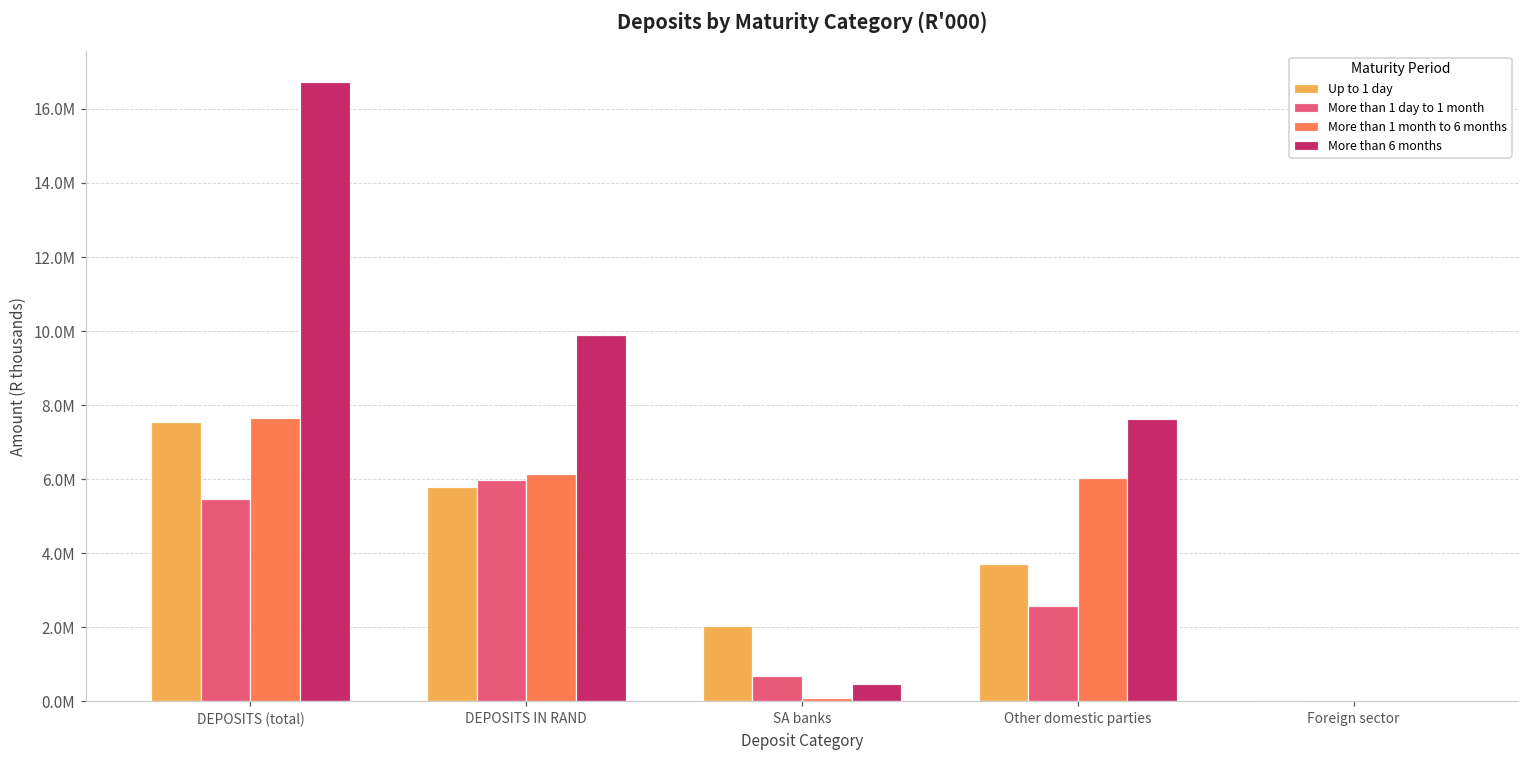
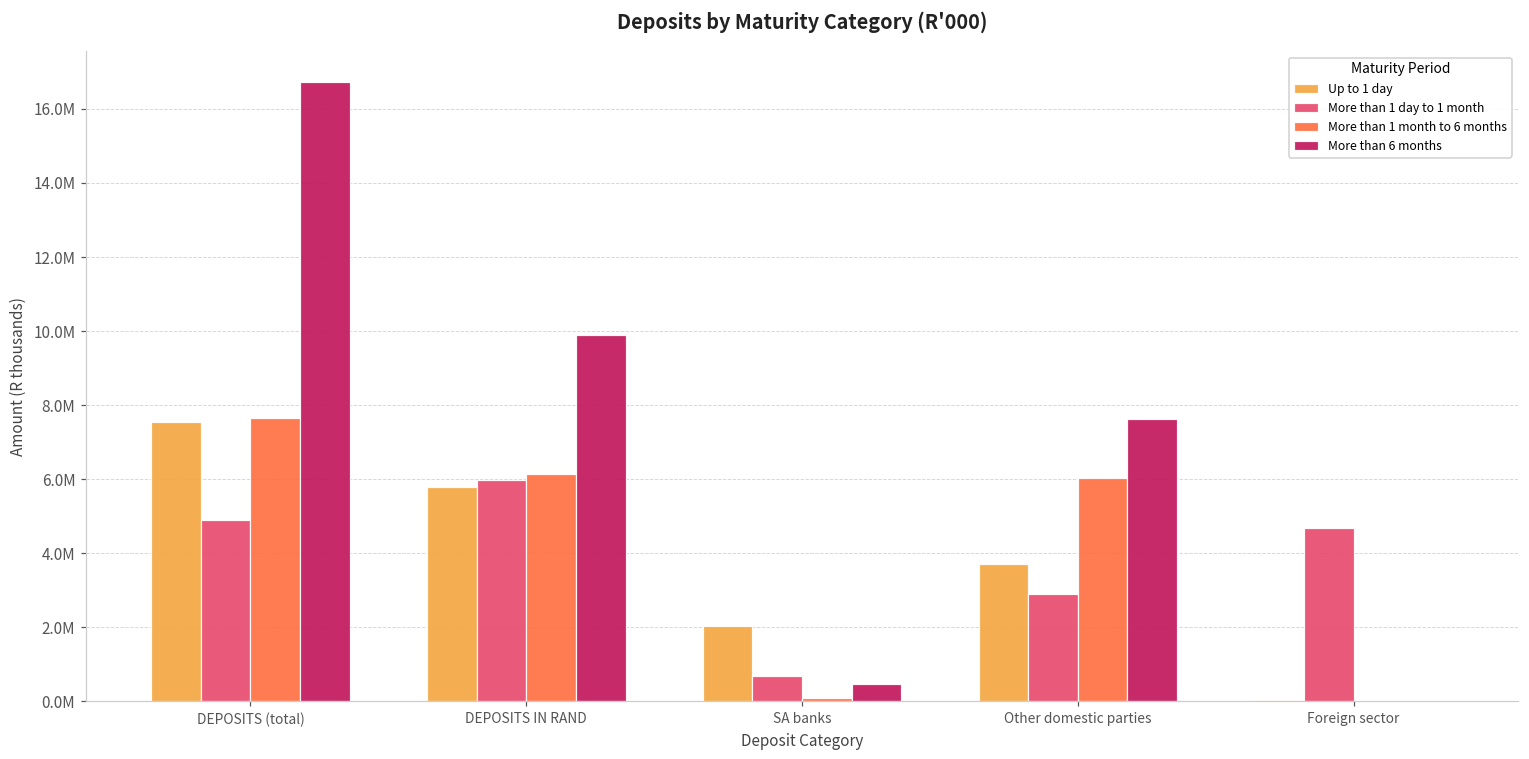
More than 1 day to 1 month, DEPOSITS (total): 5500000 -> 4900000
More than 1 day to 1 month, Other domestic parties: 2600000 -> 2900000
More than 1 day to 1 month, Foreign sector: 0 -> 4700000
